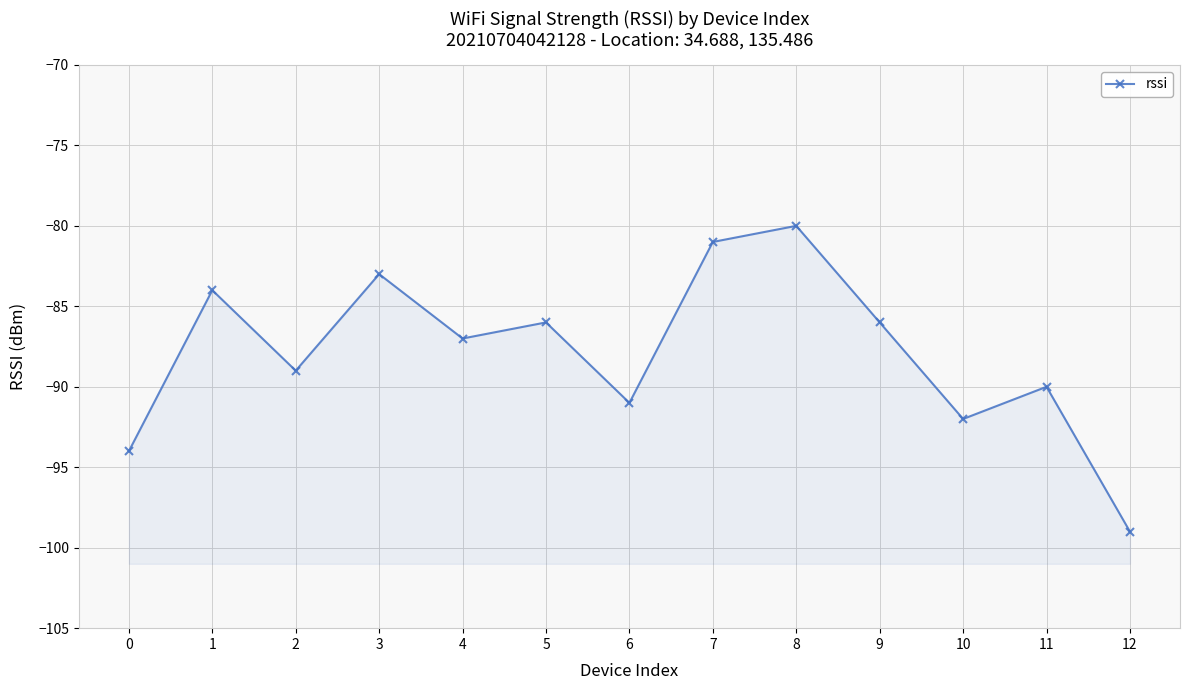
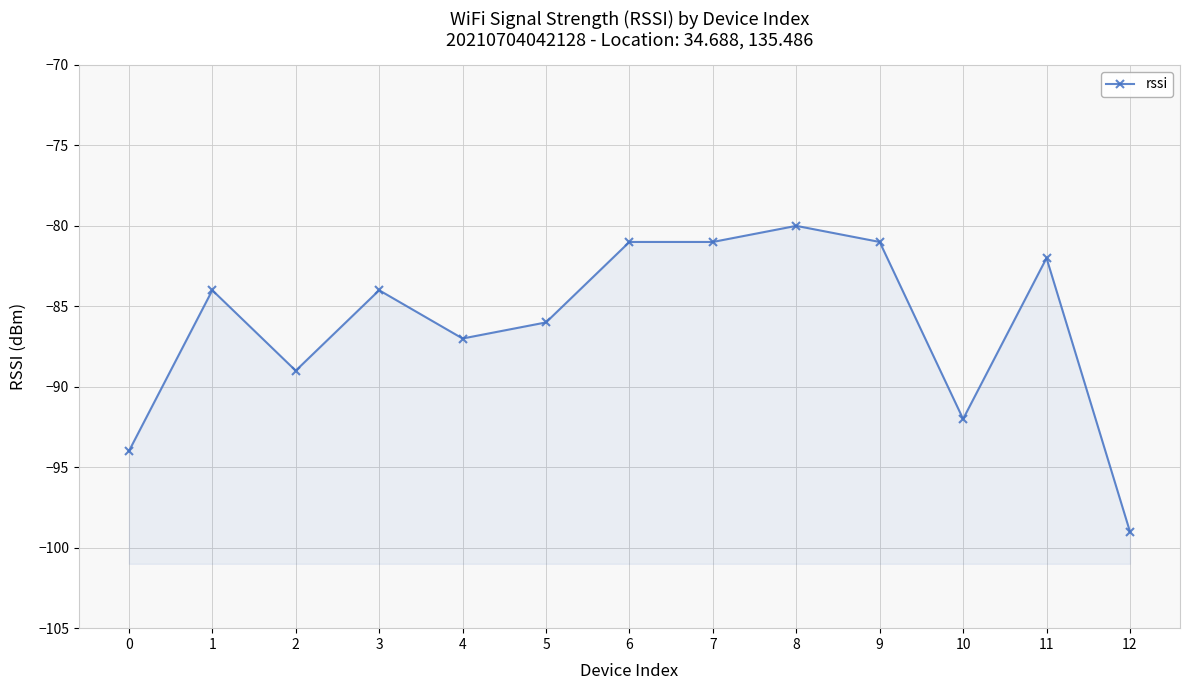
3: -83 -> -84
6: -91 -> -81
9: -86 -> -81
11: -90 -> -82
